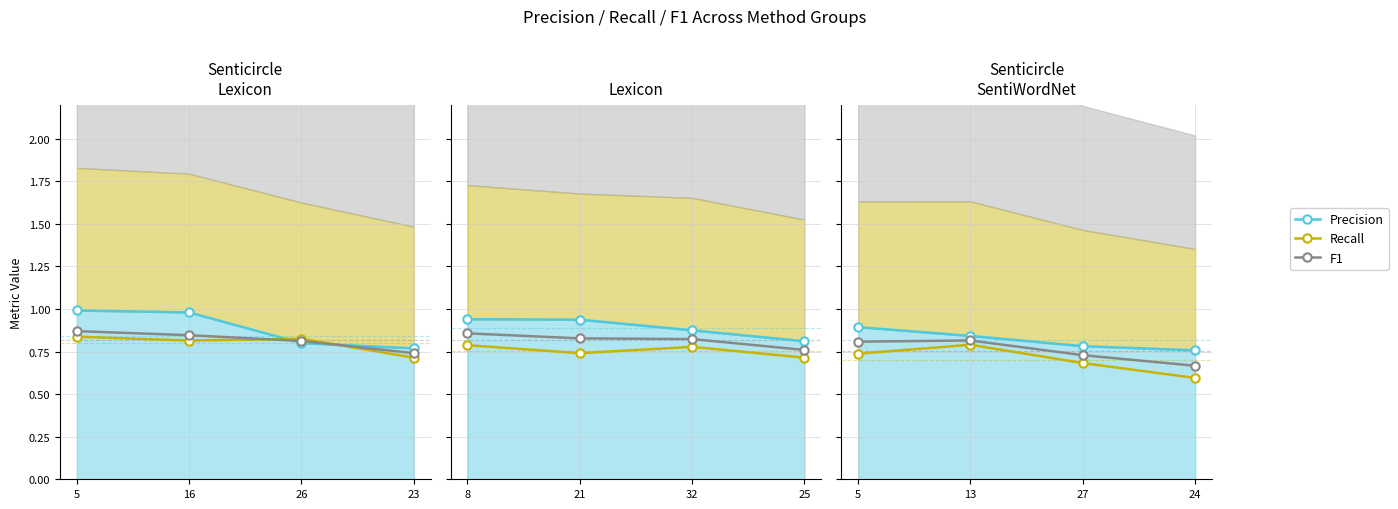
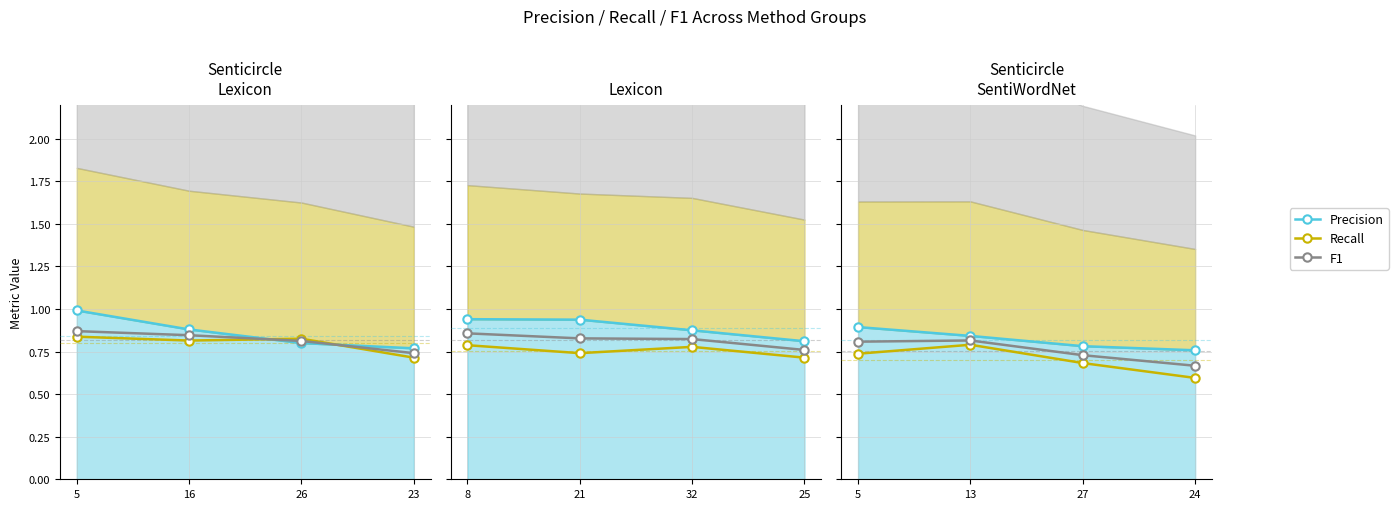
Senticircle Lexicon, Precision, 16: 0.98 -> 0.88
